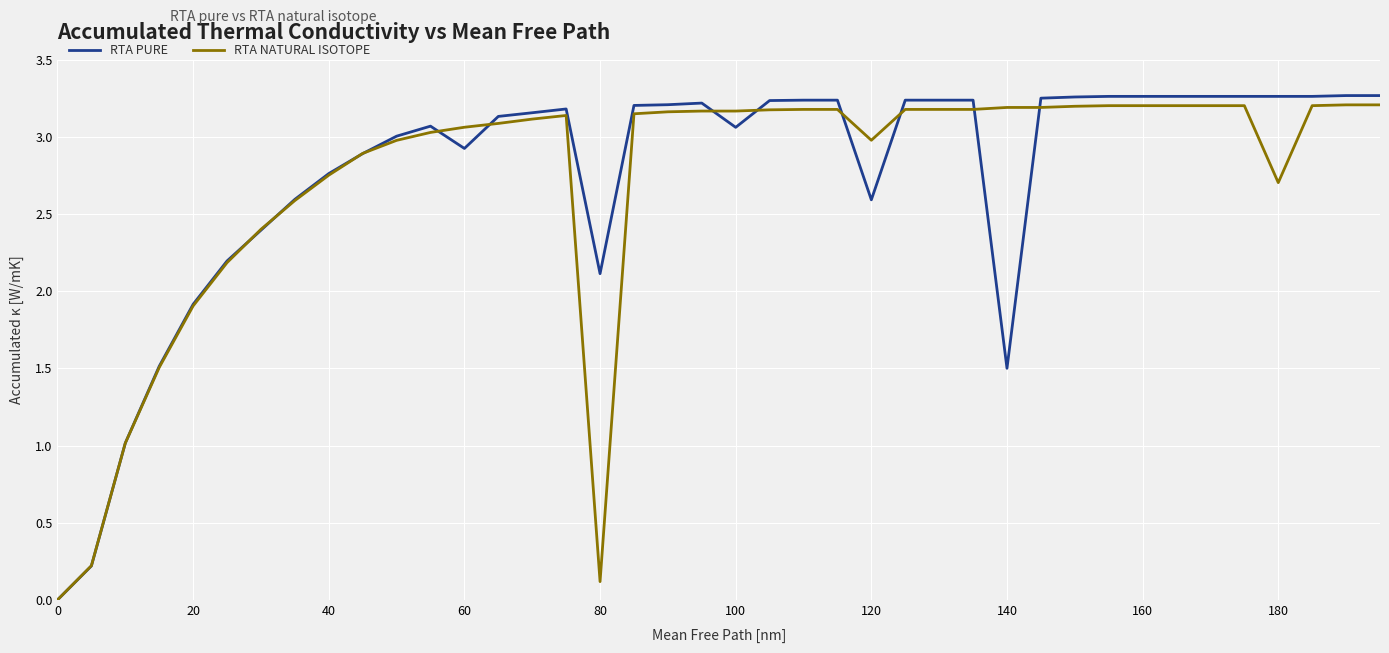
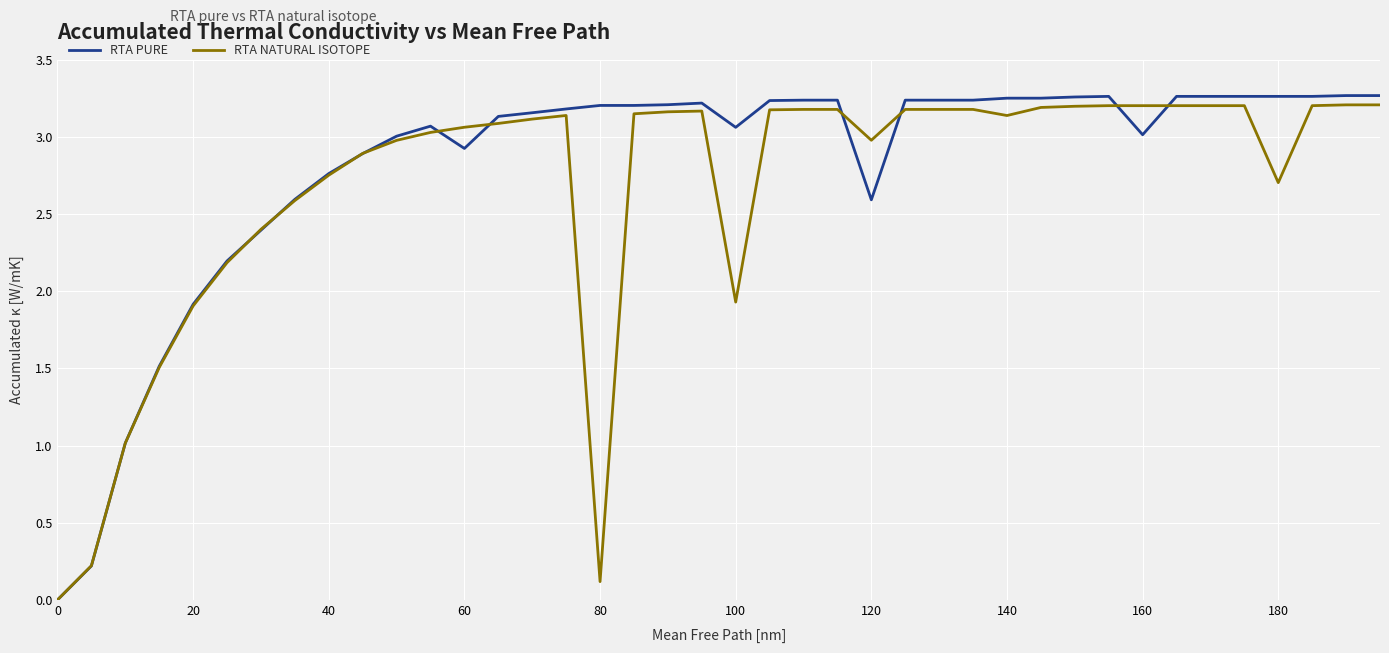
RTA PURE, 80: 2.11 -> 3.20
RTA NATURAL ISOTOPE, 100: 3.17 -> 1.93
RTA PURE, 140: 1.50 -> 3.25
RTA NATURAL ISOTOPE, 140: 3.19 -> 3.14
RTA PURE, 160: 3.26 -> 3.01
